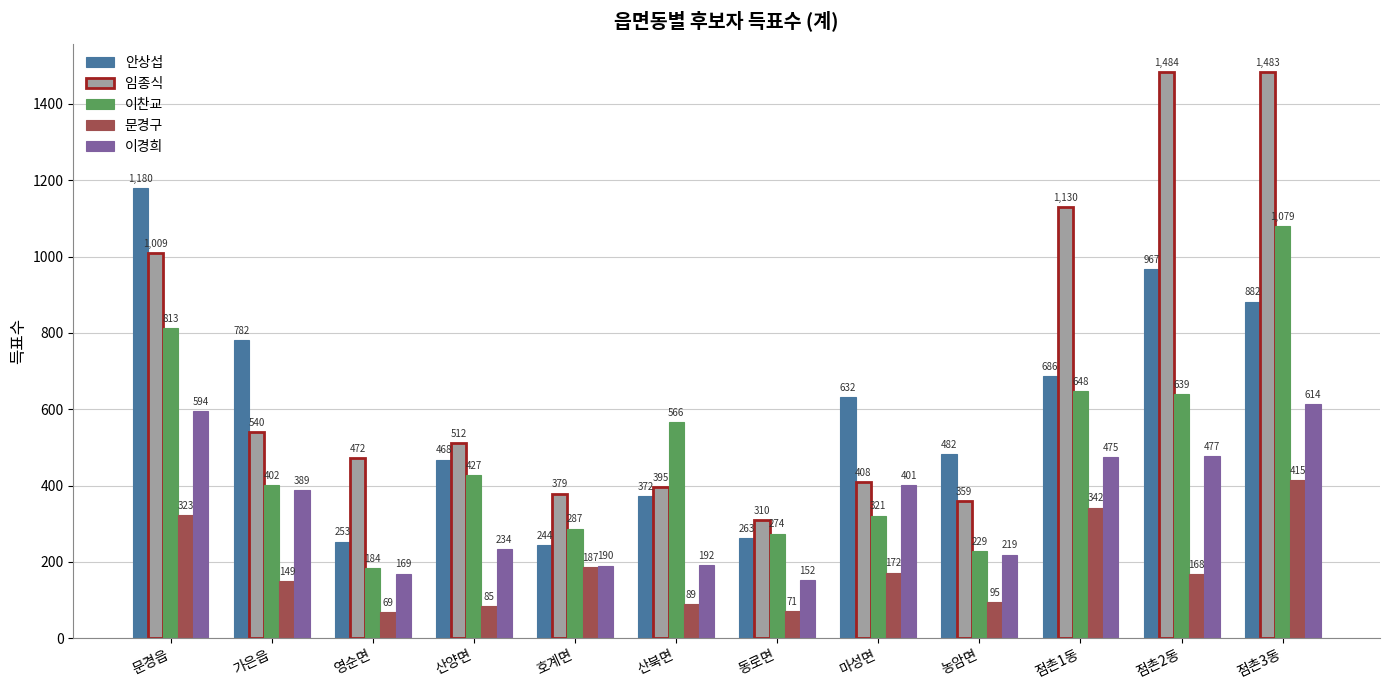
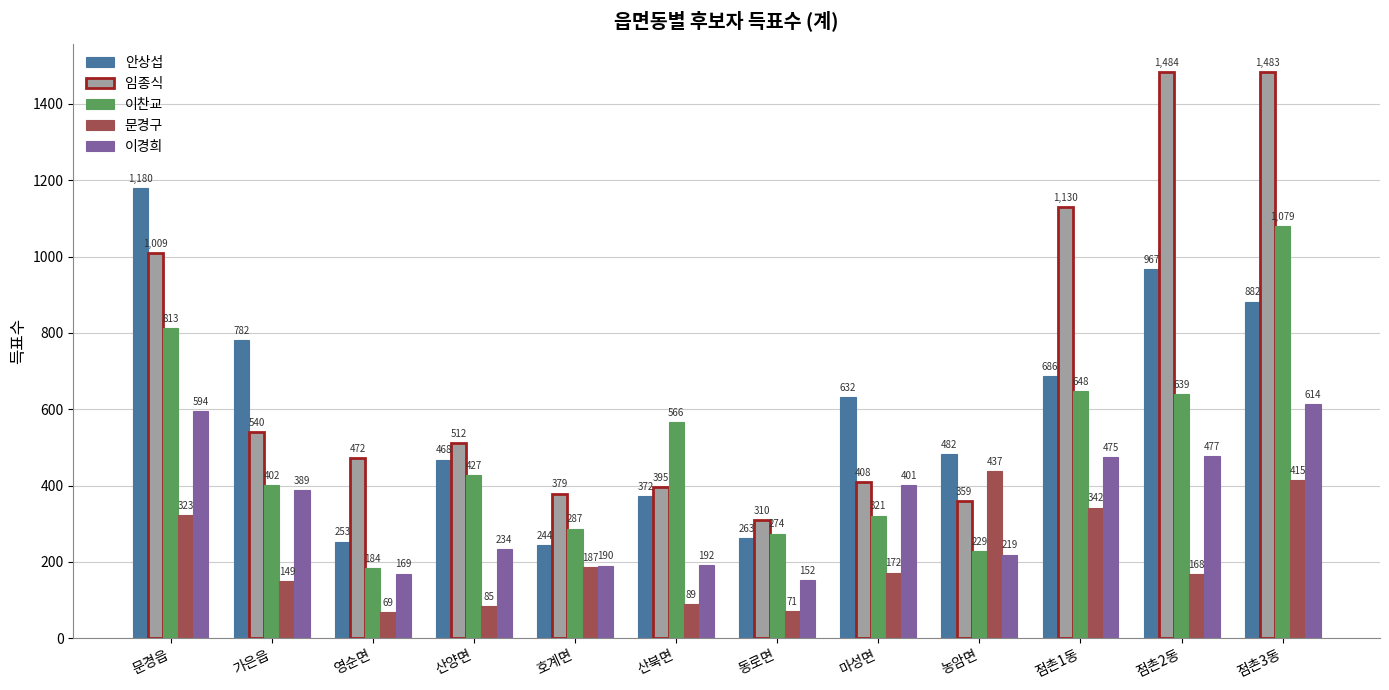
문경구, 농암면: 95 -> 437
